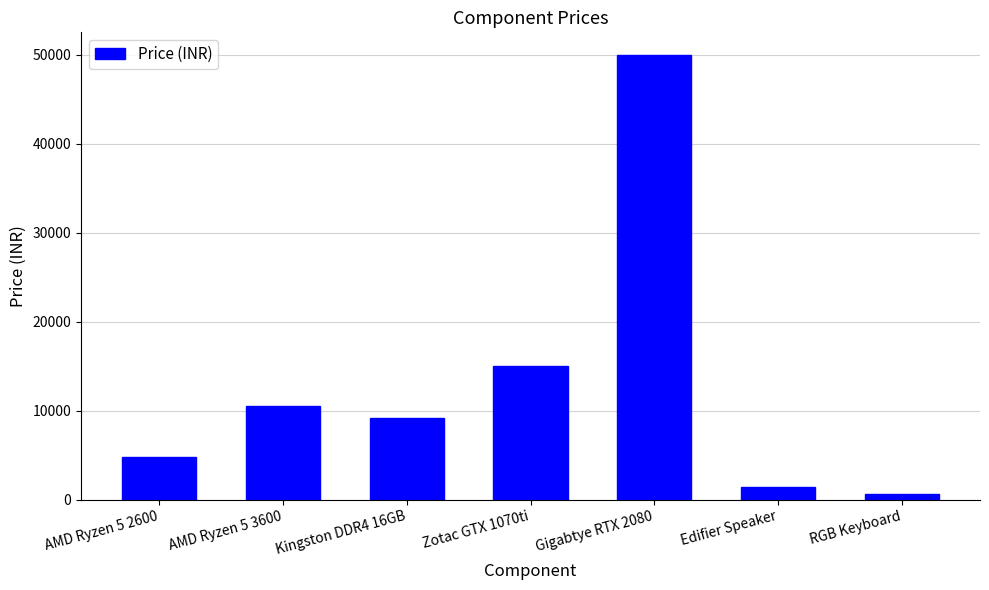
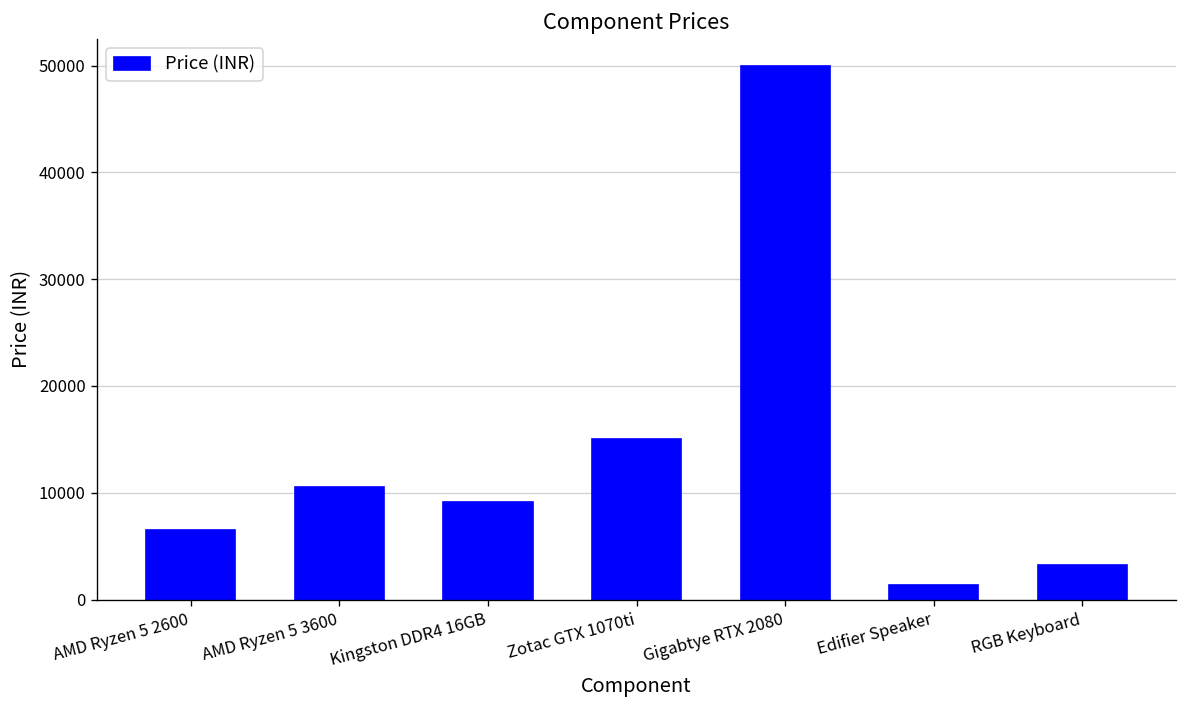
AMD Ryzen 5 2600: 5000 -> 7000
RGB Keyboard: 1000 -> 3000
